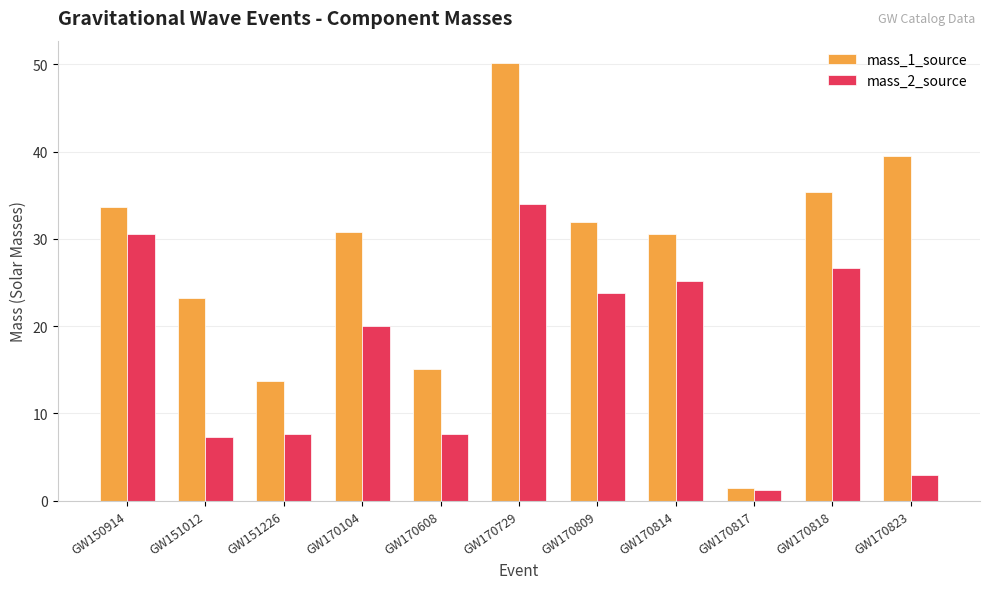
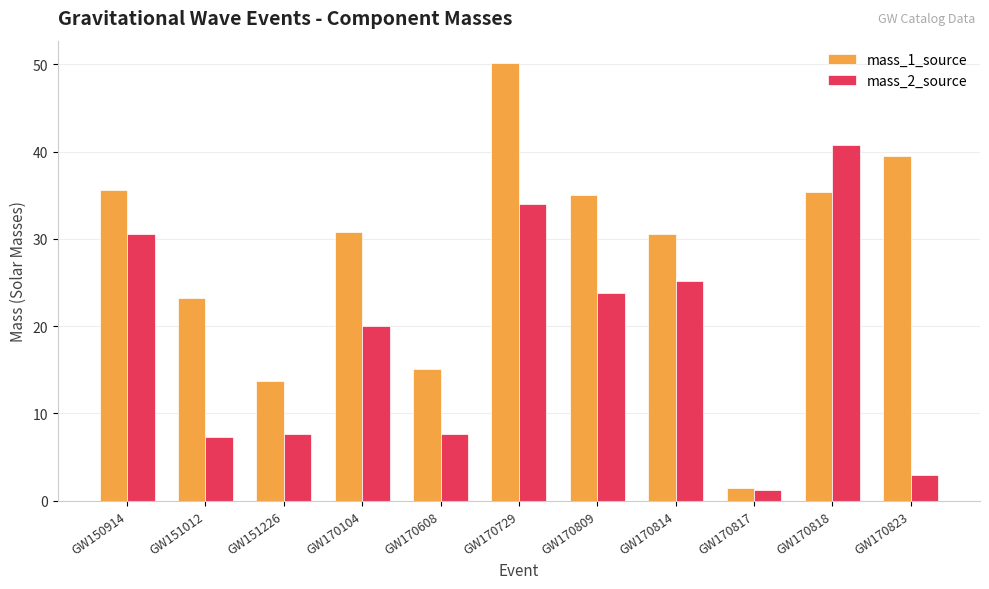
mass_1_source, GW150914: 34 -> 36
mass_1_source, GW170809: 32 -> 35
mass_2_source, GW170818: 27 -> 41
